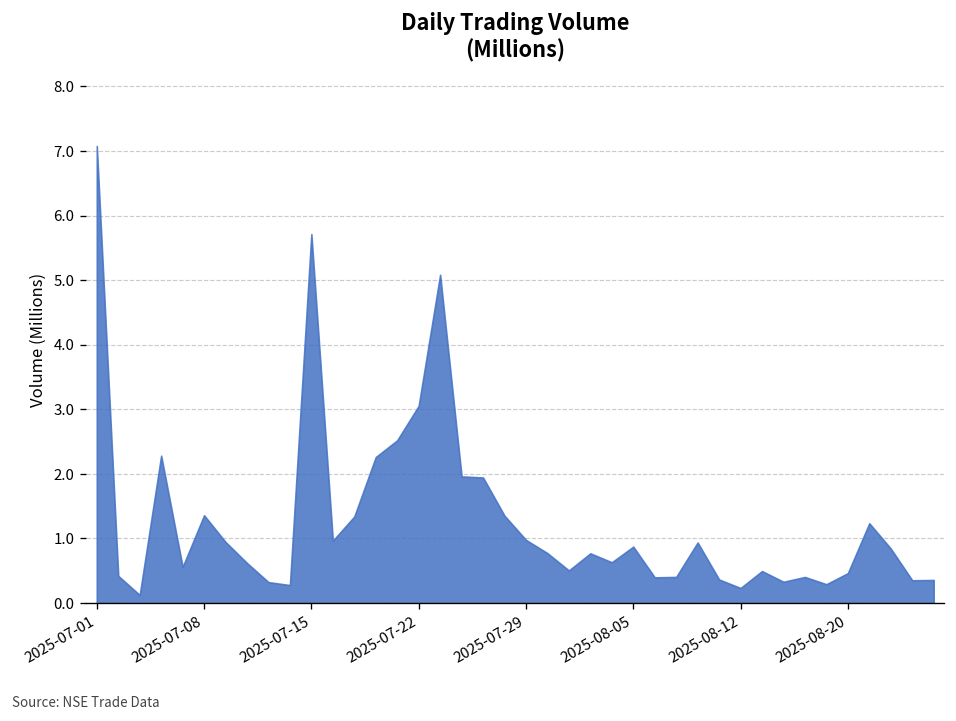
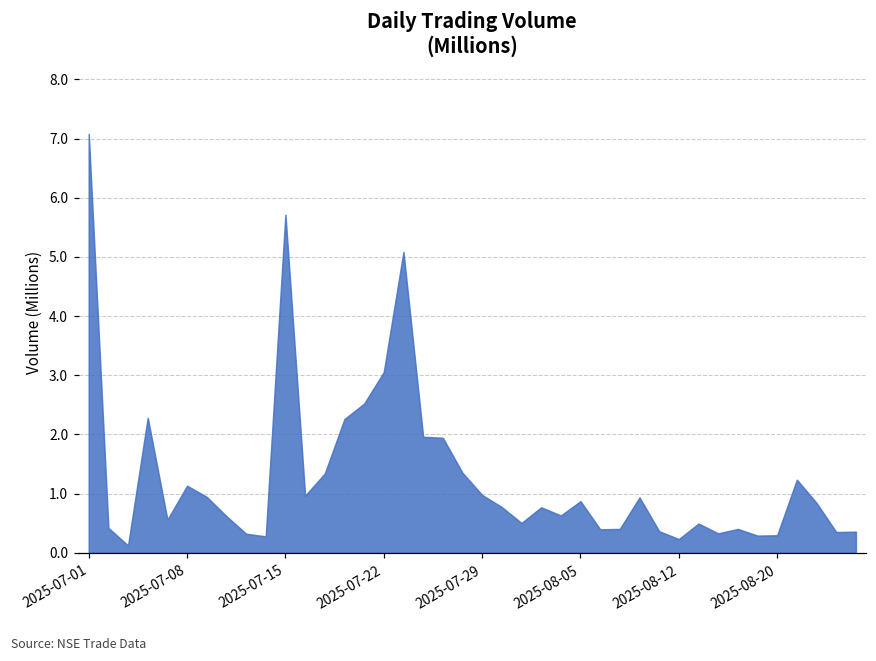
2025-07-08: 1.4 -> 1.1
2025-08-20: 0.5 -> 0.3
